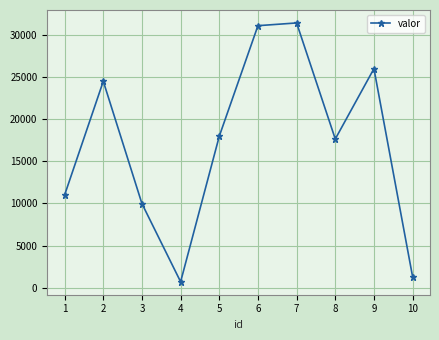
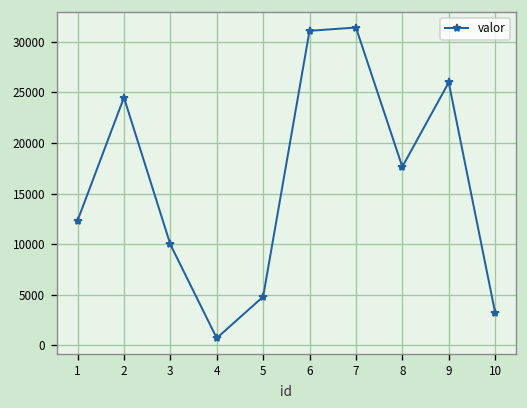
1: 11000 -> 12000
5: 18000 -> 5000
10: 1000 -> 3000
